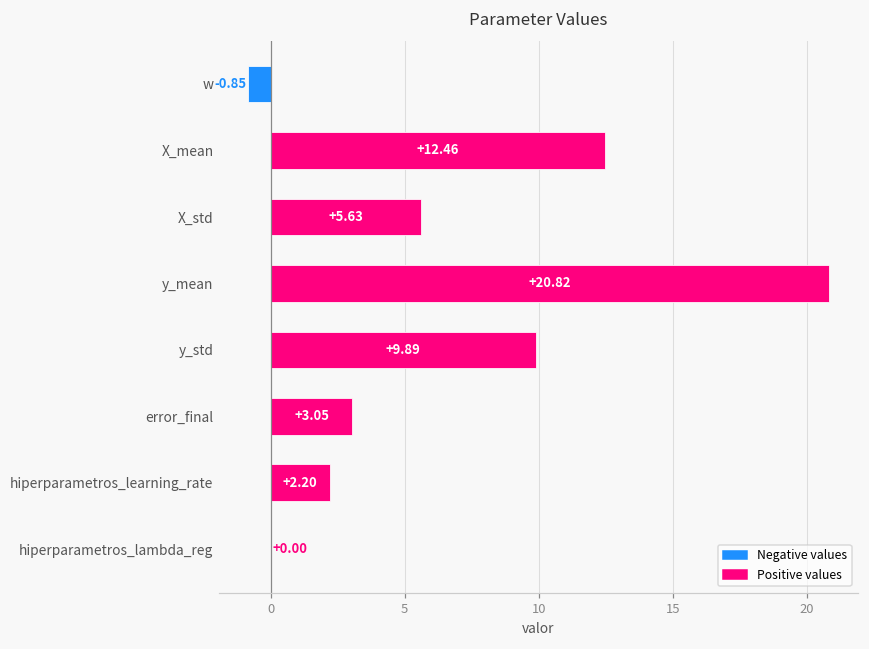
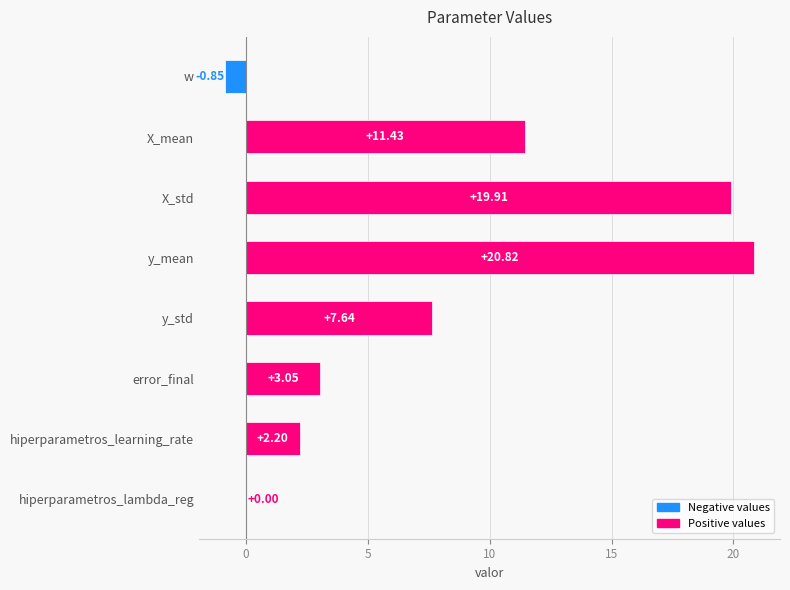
X_mean: +12.46 -> +11.43
X_std: +5.63 -> +19.91
y_std: +9.89 -> +7.64
